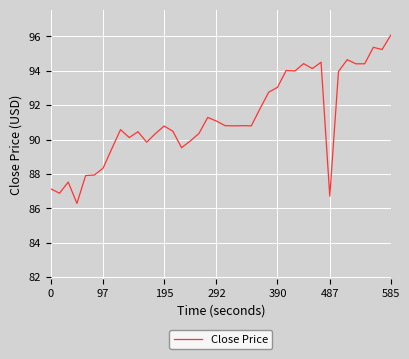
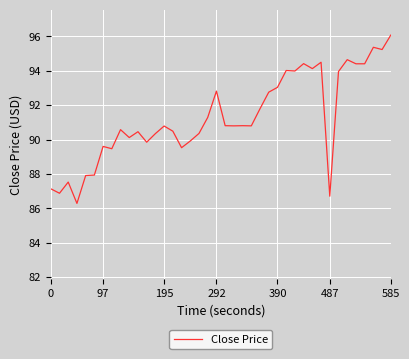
97: 88.3 -> 89.6
292: 91.1 -> 92.8
